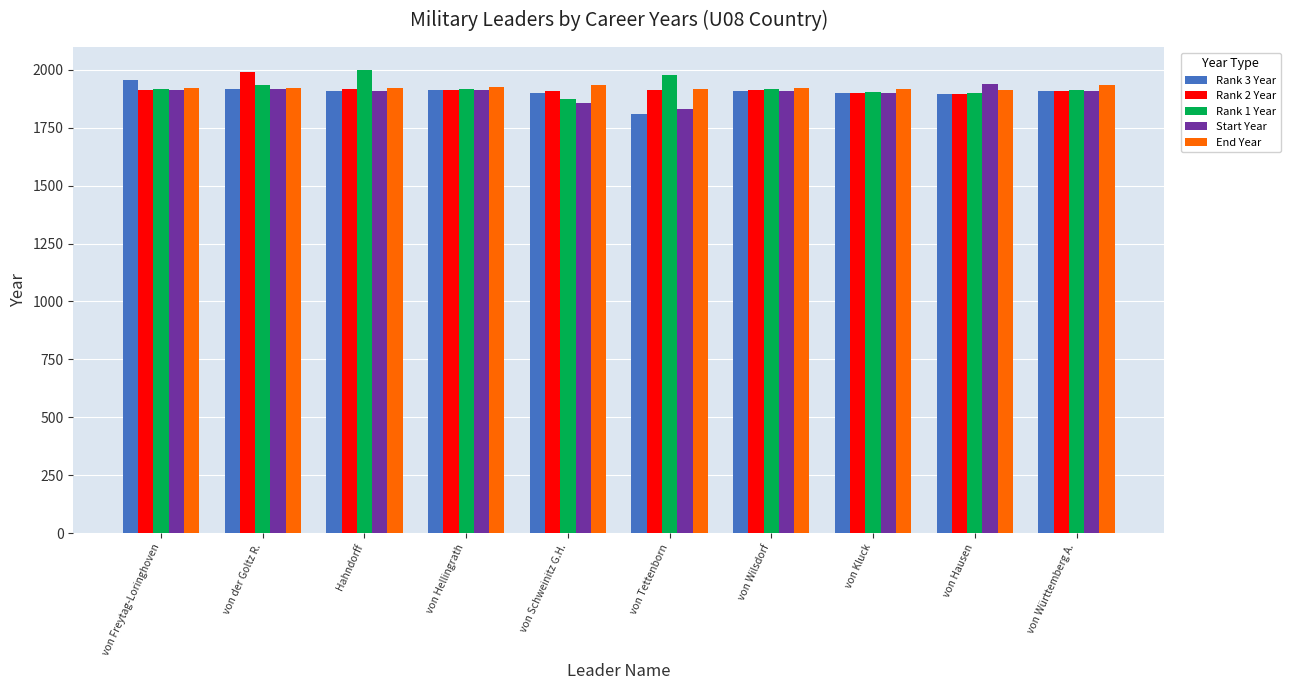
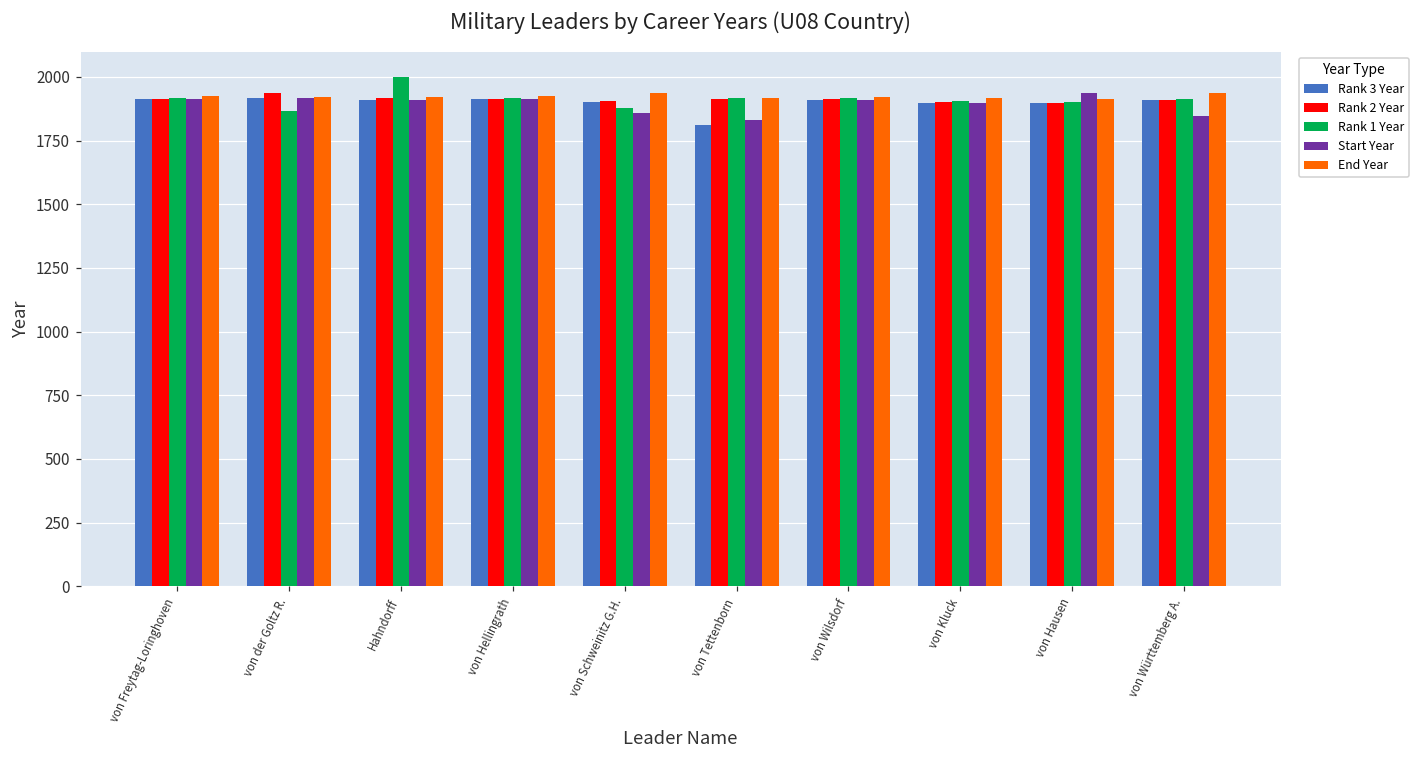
Rank 3 Year, von Freytag-Loringhoven: 1960 -> 1910
Rank 2 Year, von der Goltz R.: 1990 -> 1940
Rank 1 Year, von der Goltz R.: 1940 -> 1870
Rank 1 Year, von Tettenborn: 1980 -> 1920
Start Year, von Württemberg A.: 1910 -> 1850
